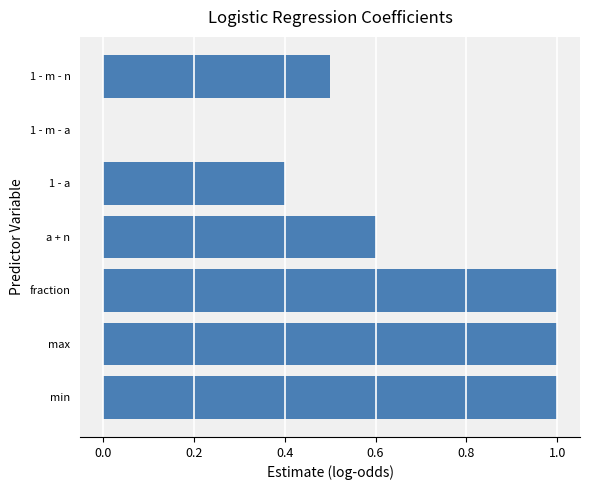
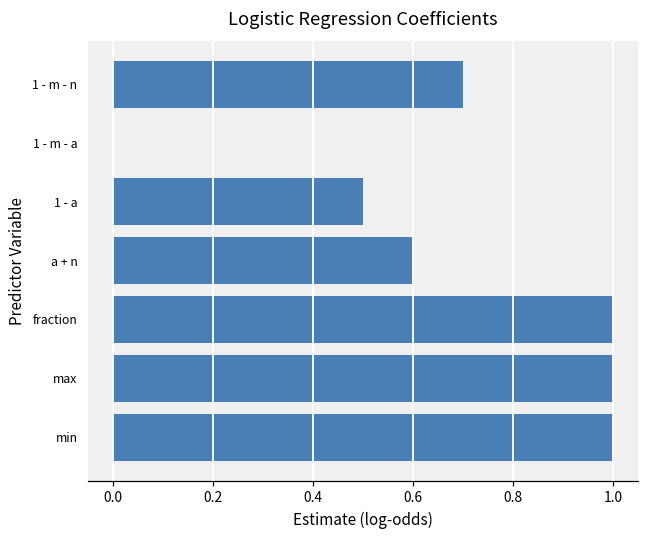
1 - m - n: 0.5 -> 0.7
1 - a: 0.4 -> 0.5
